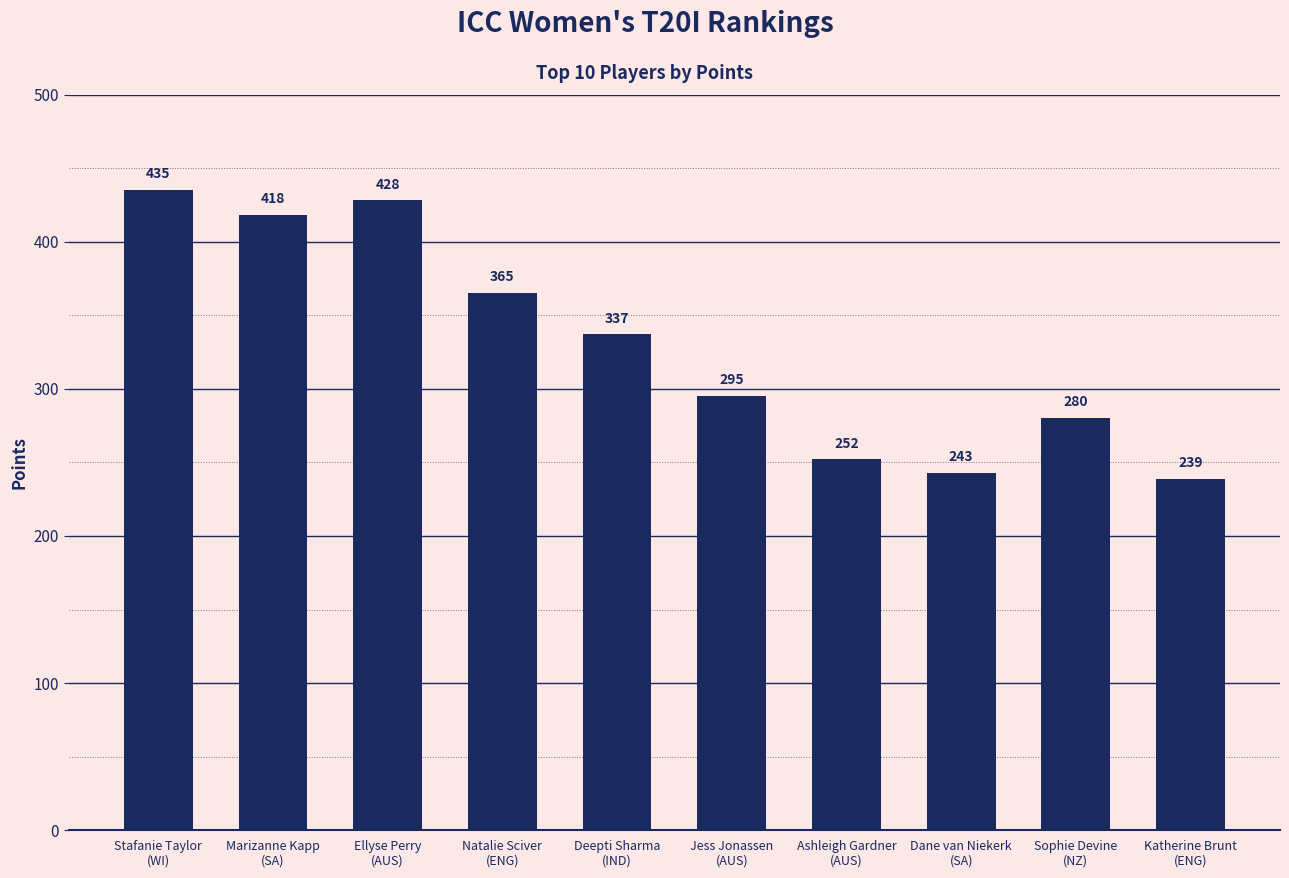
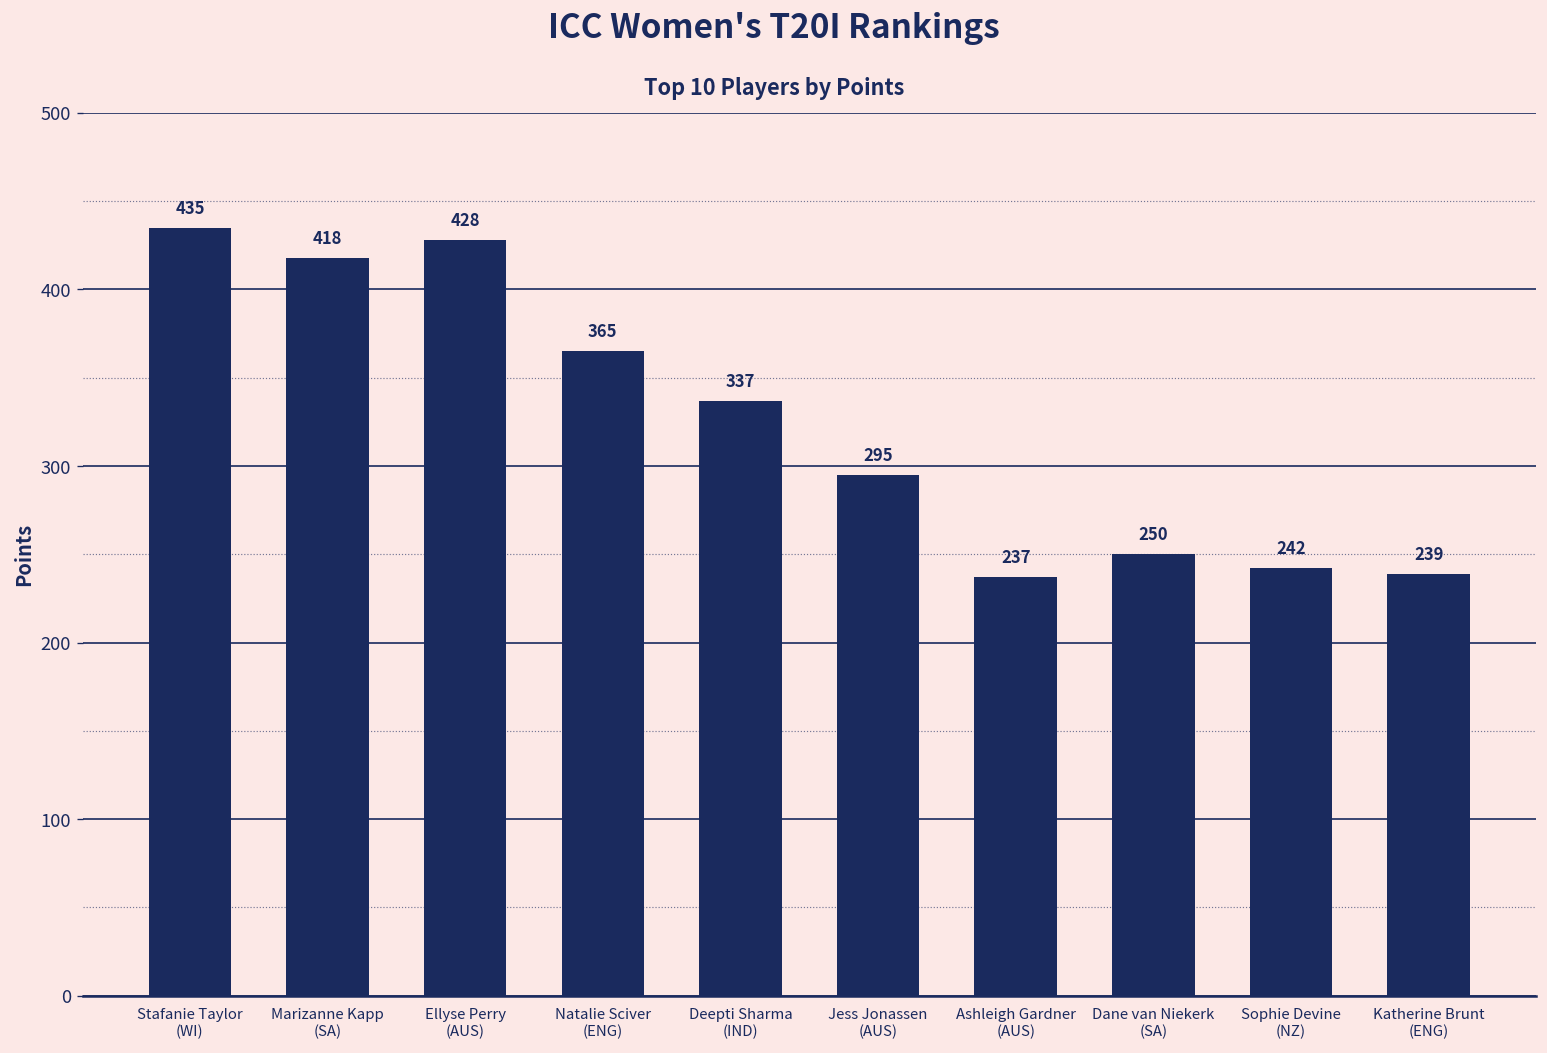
Ashleigh Gardner (AUS): 252 -> 237
Dane van Niekerk (SA): 243 -> 250
Sophie Devine (NZ): 280 -> 242
